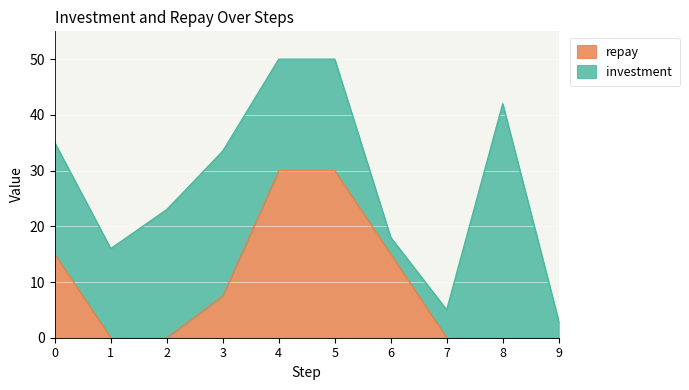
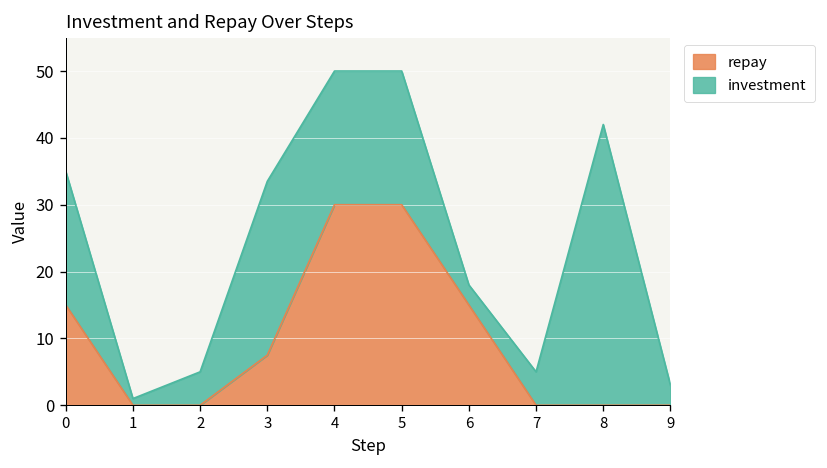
investment, 1: 16 -> 1
investment, 2: 23 -> 5
